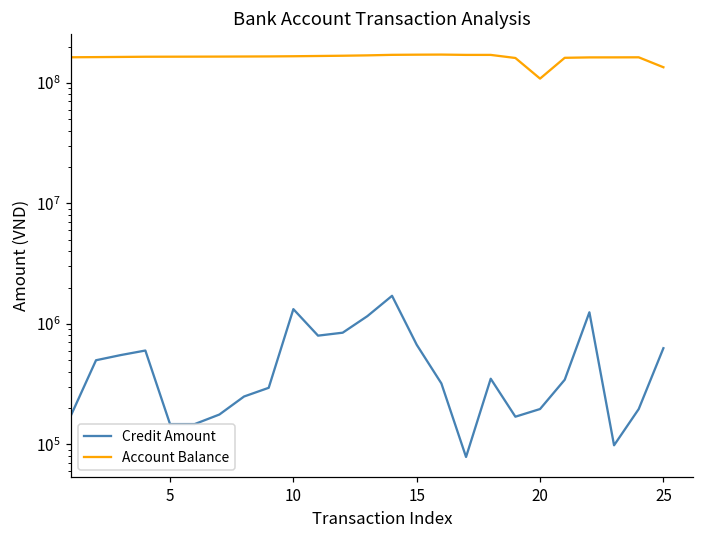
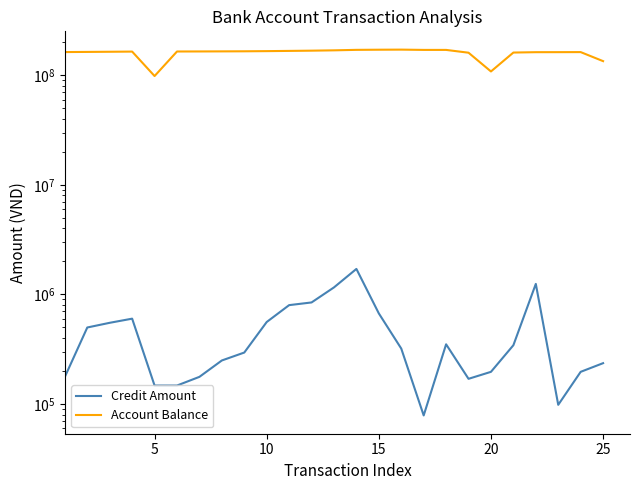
Account Balance, 5: 160000000 -> 100000000
Credit Amount, 10: 1300000 -> 600000
Credit Amount, 25: 600000 -> 240000
